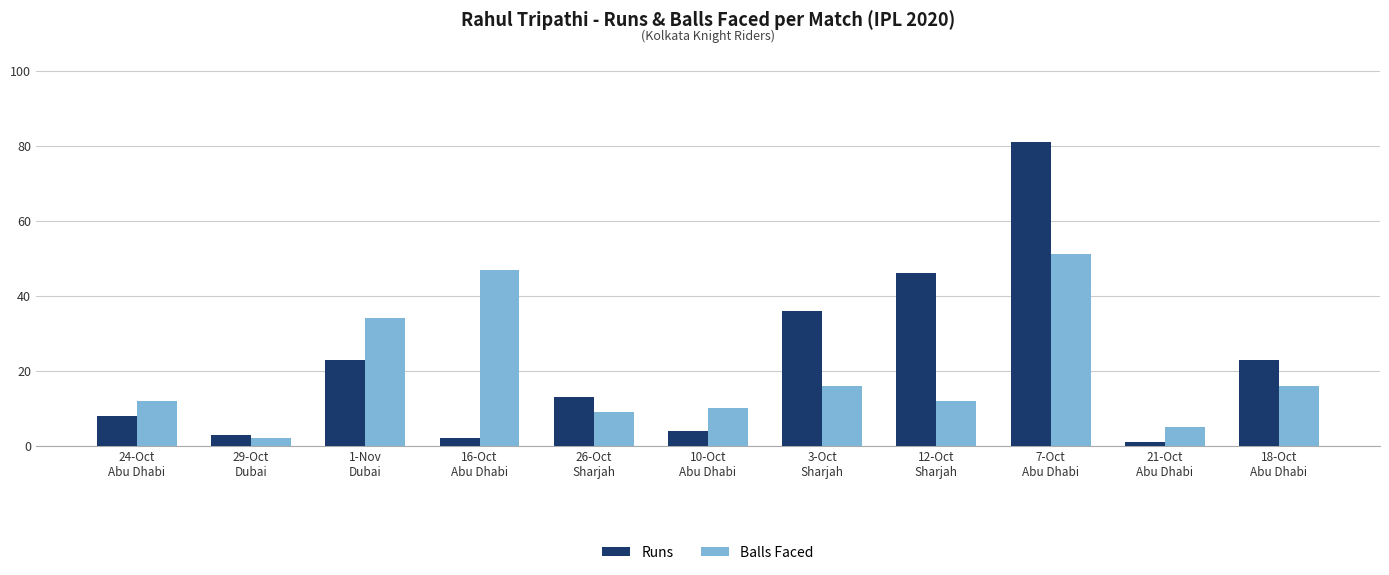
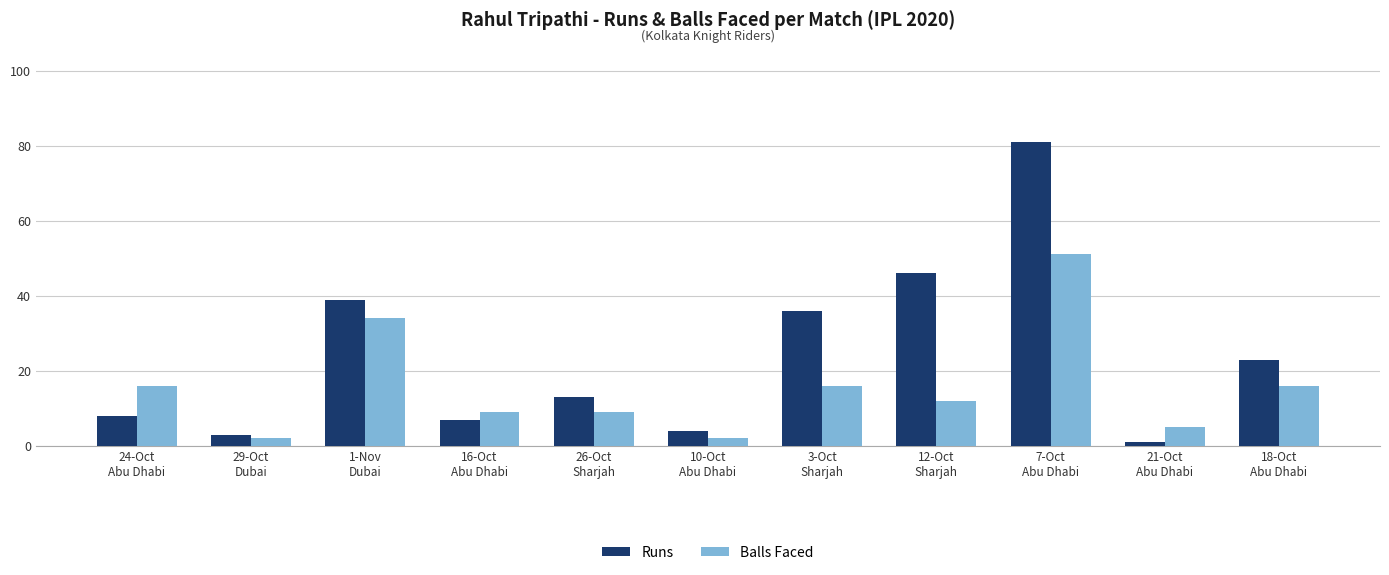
Balls Faced, 24-Oct Abu Dhabi: 12 -> 16
Runs, 1-Nov Dubai: 23 -> 39
Runs, 16-Oct Abu Dhabi: 2 -> 7
Balls Faced, 16-Oct Abu Dhabi: 47 -> 9
Balls Faced, 10-Oct Abu Dhabi: 10 -> 2
